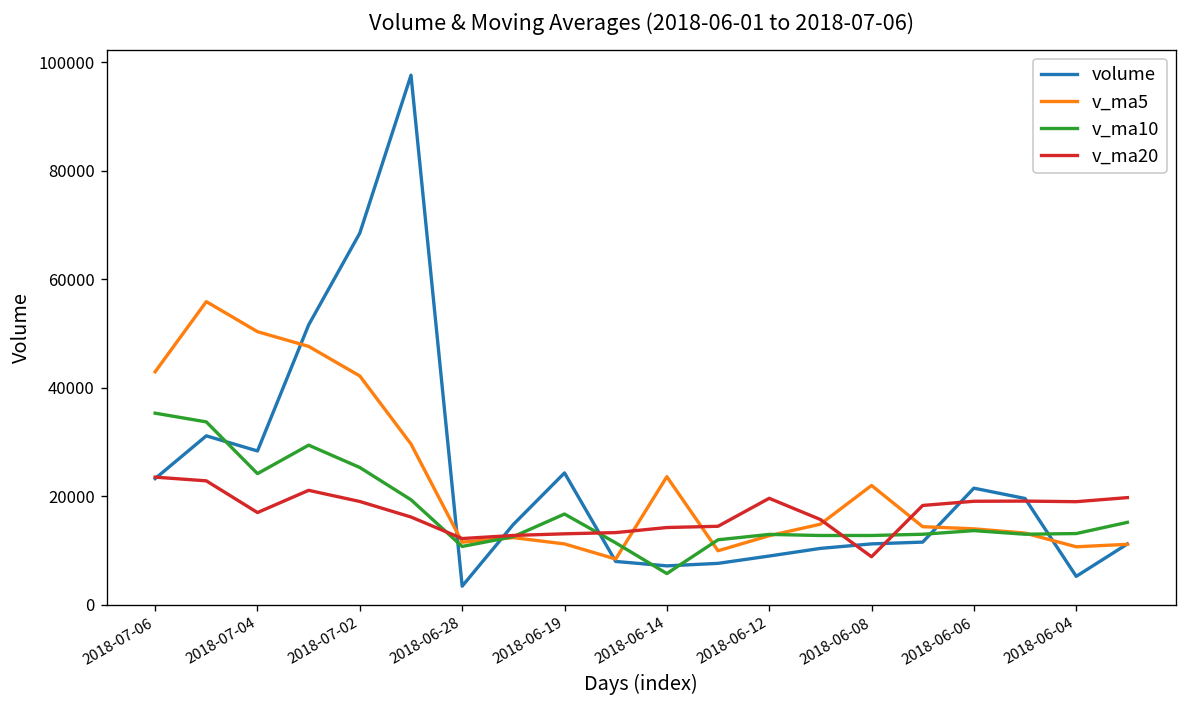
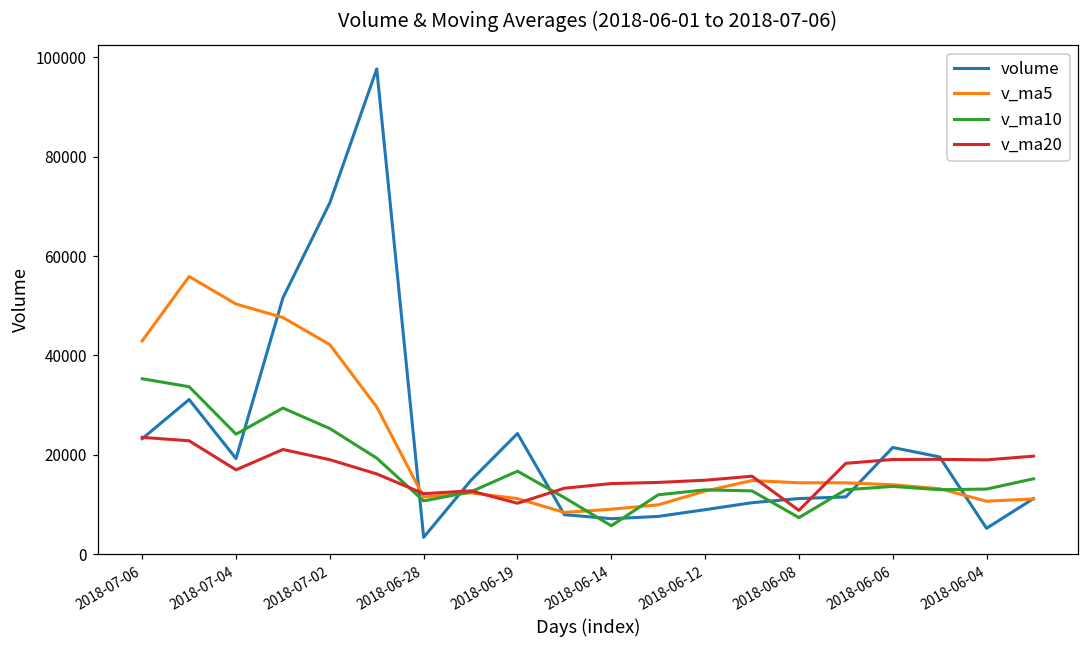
volume, 2018-07-04: 28000 -> 19000
volume, 2018-07-02: 69000 -> 71000
v_ma20, 2018-06-19: 13000 -> 10000
v_ma5, 2018-06-14: 24000 -> 9000
v_ma20, 2018-06-12: 20000 -> 15000
v_ma5, 2018-06-08: 22000 -> 14000
v_ma10, 2018-06-08: 13000 -> 7000
